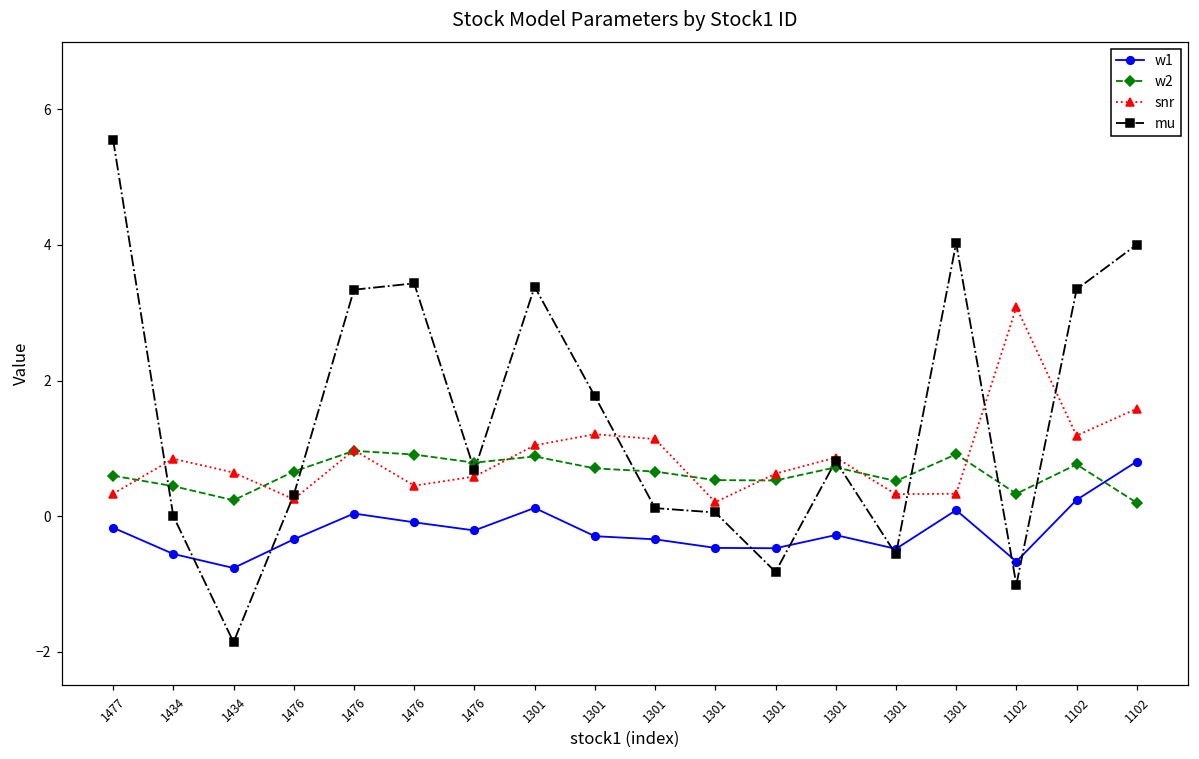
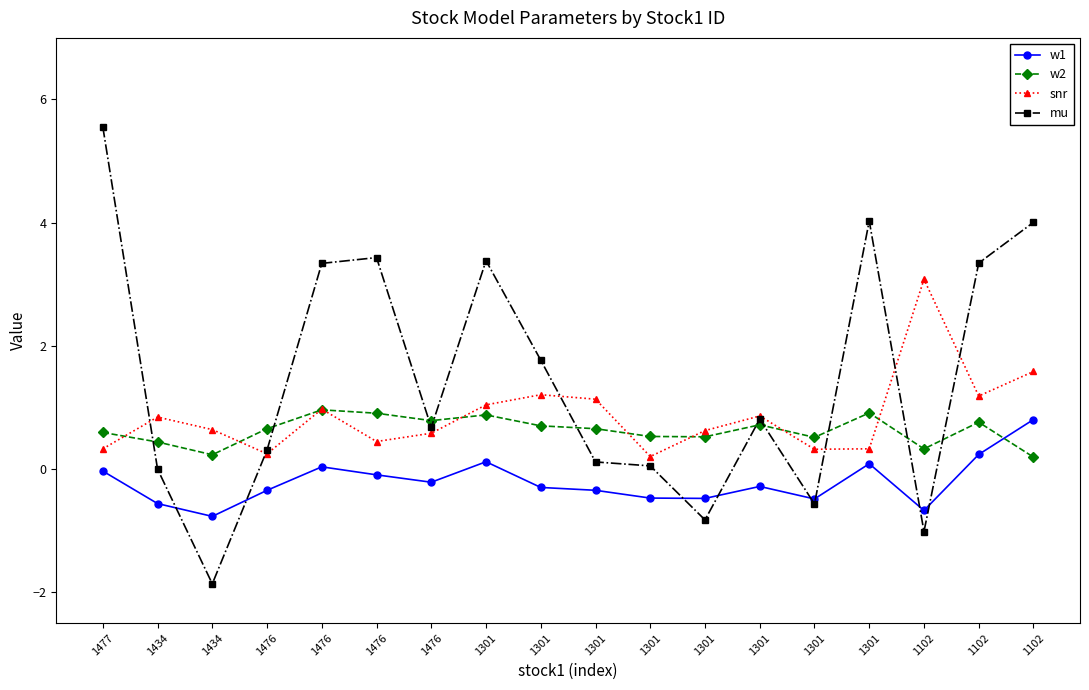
w1, 1477: -0.2 -> 0.0
